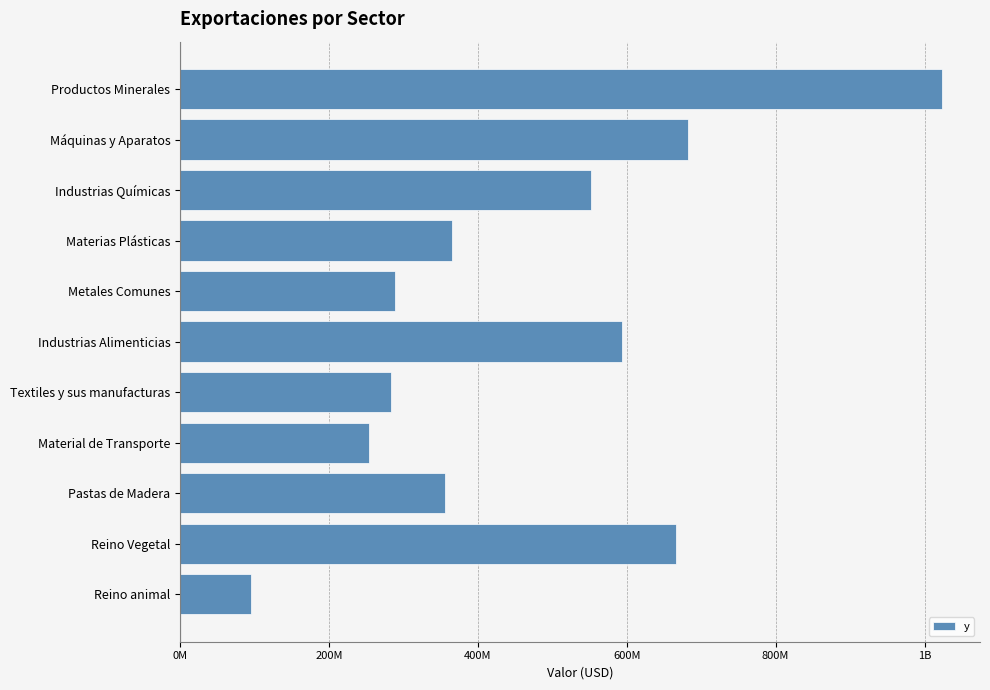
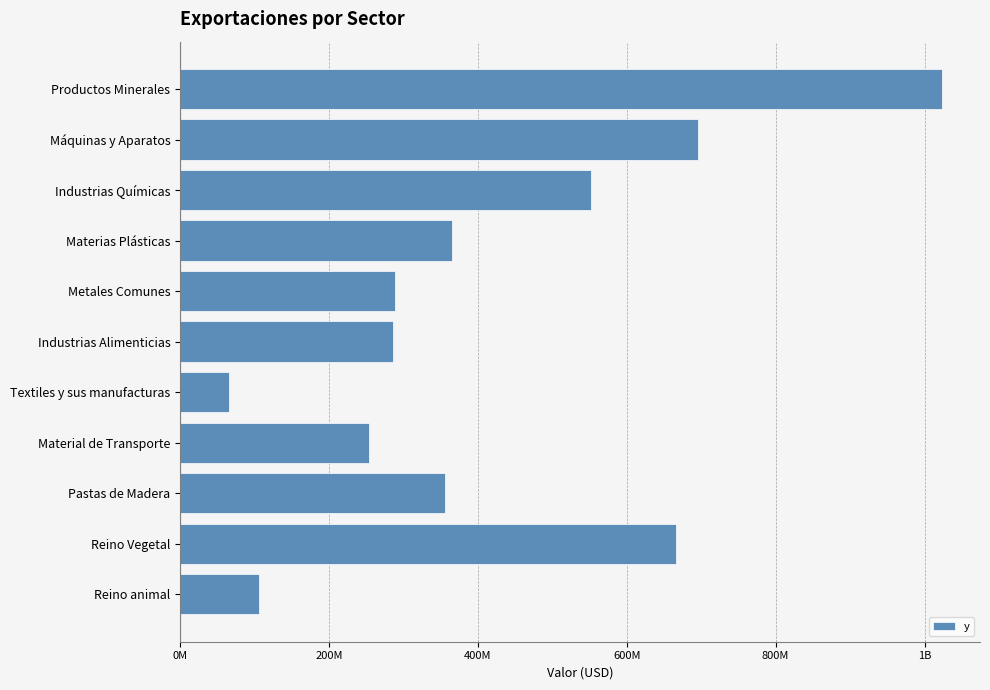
Máquinas y Aparatos: 680000000 -> 700000000
Industrias Alimenticias: 590000000 -> 290000000
Textiles y sus manufacturas: 280000000 -> 70000000
Reino animal: 100000000 -> 110000000
